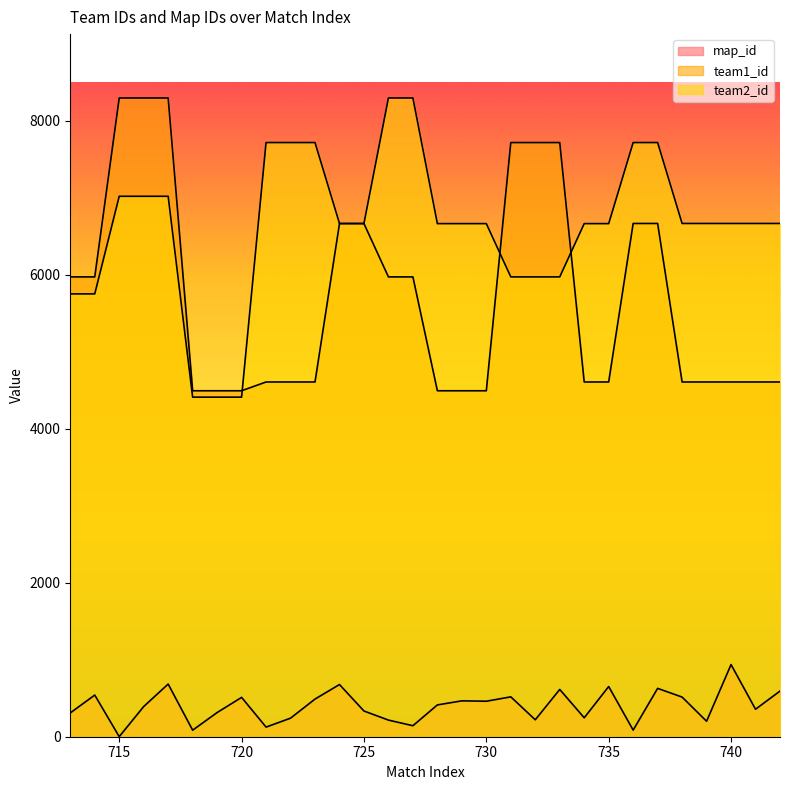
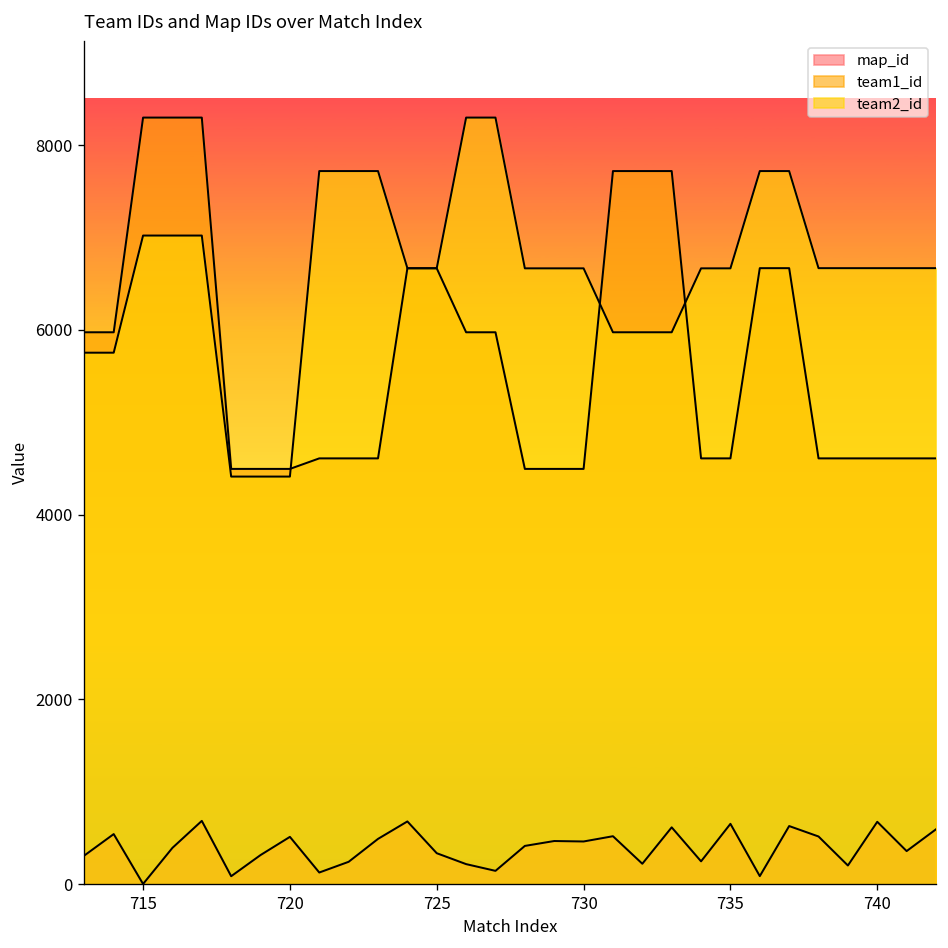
map_id, 740: 900 -> 700
